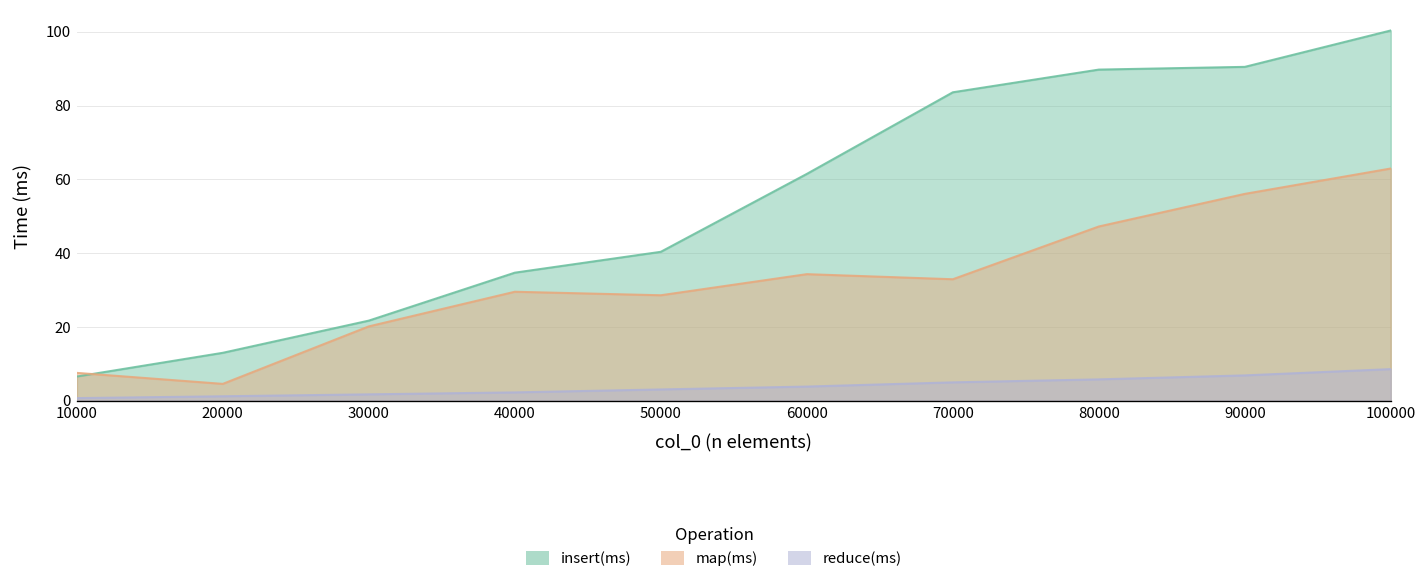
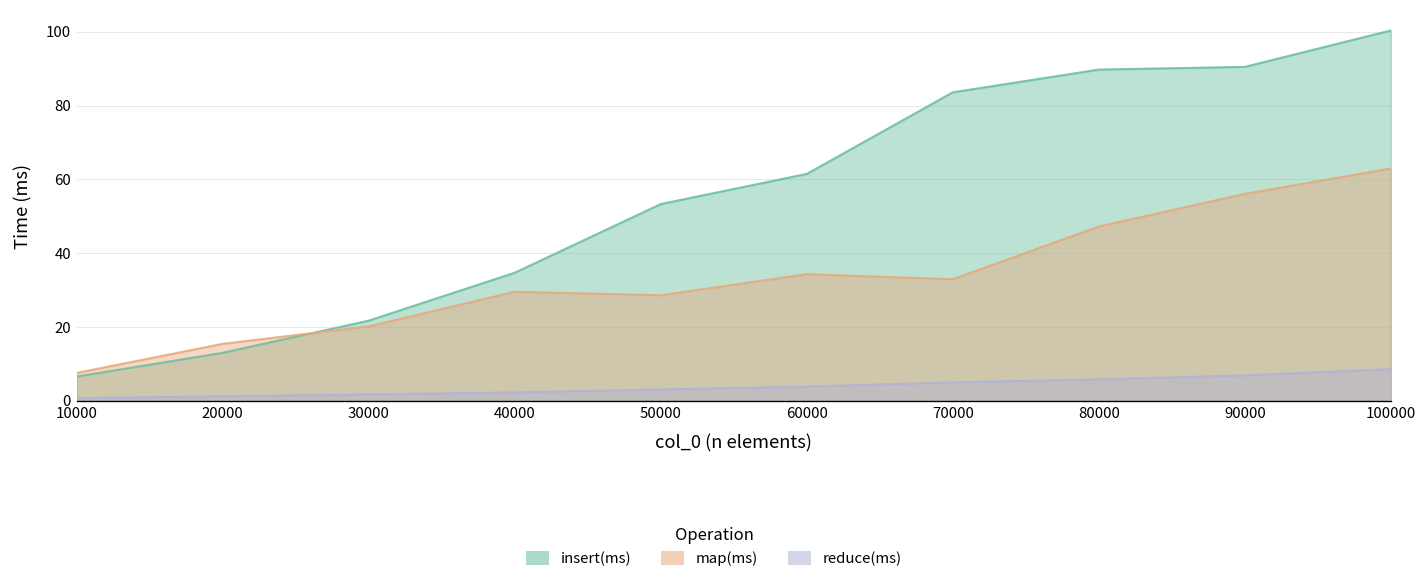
map(ms), 20000: 5 -> 15
insert(ms), 50000: 40 -> 53
